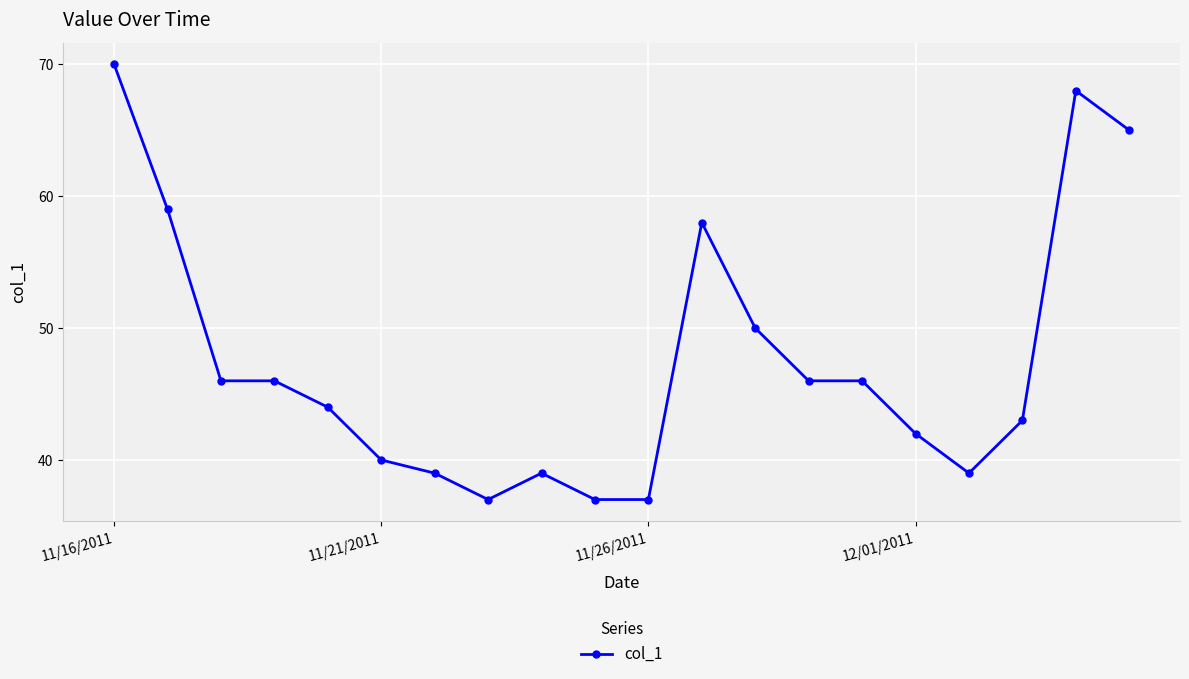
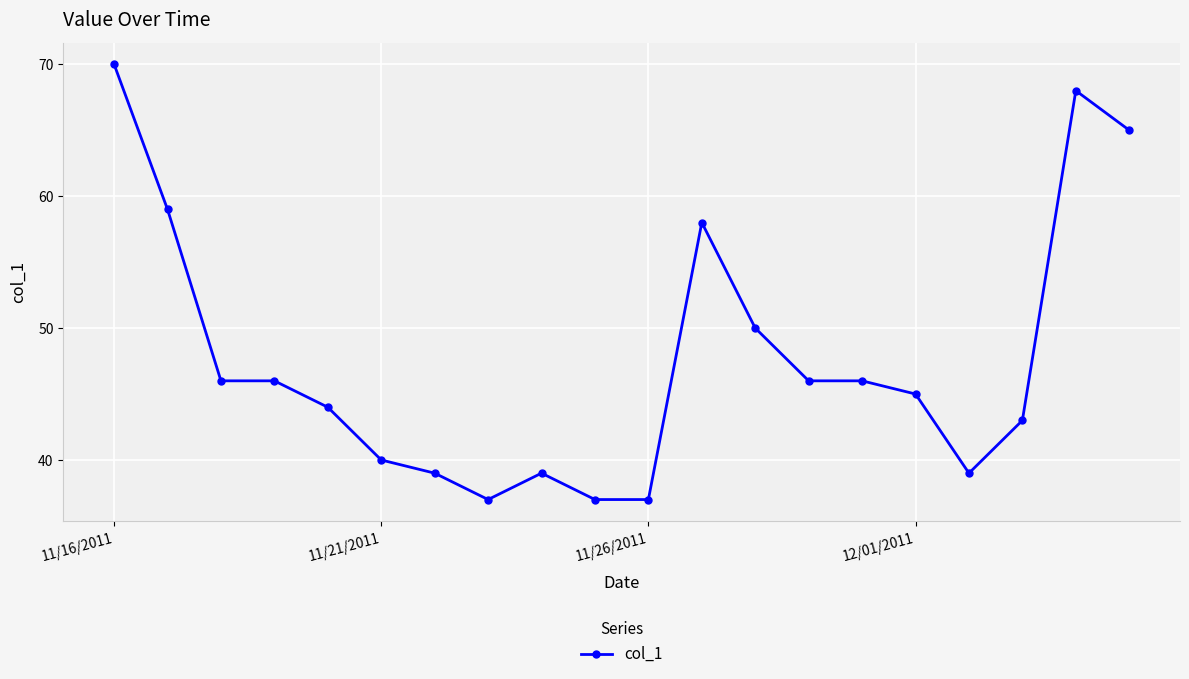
12/01/2011: 42 -> 45
